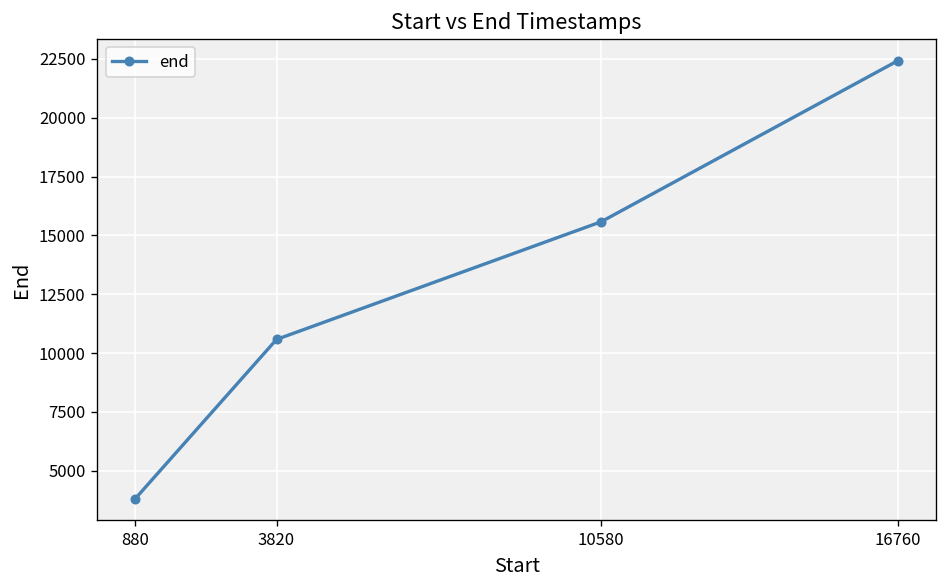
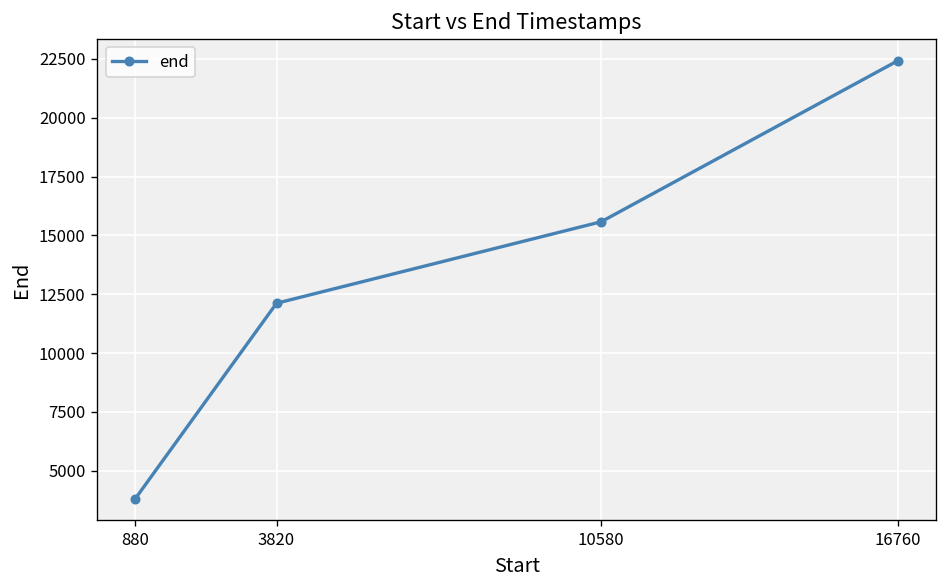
3820: 10600 -> 12100
